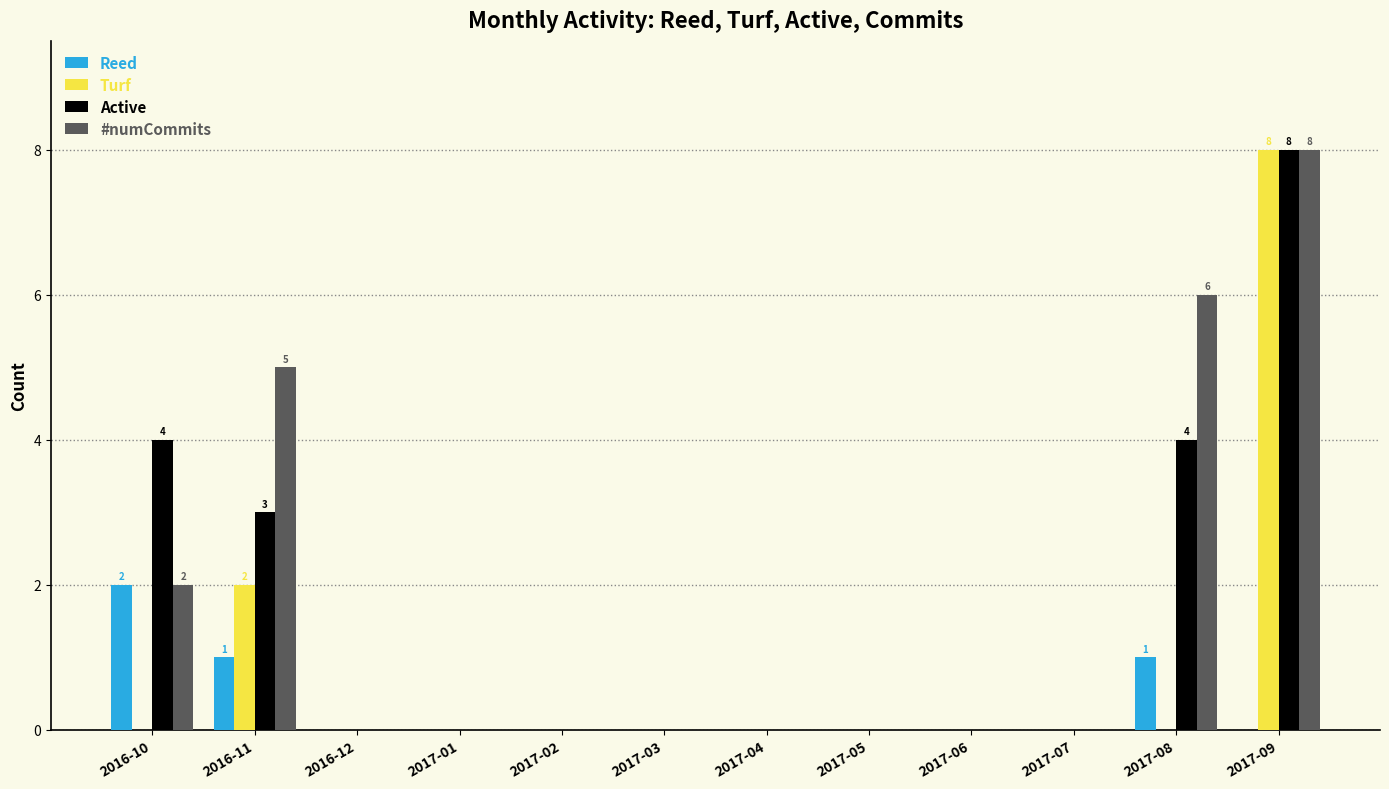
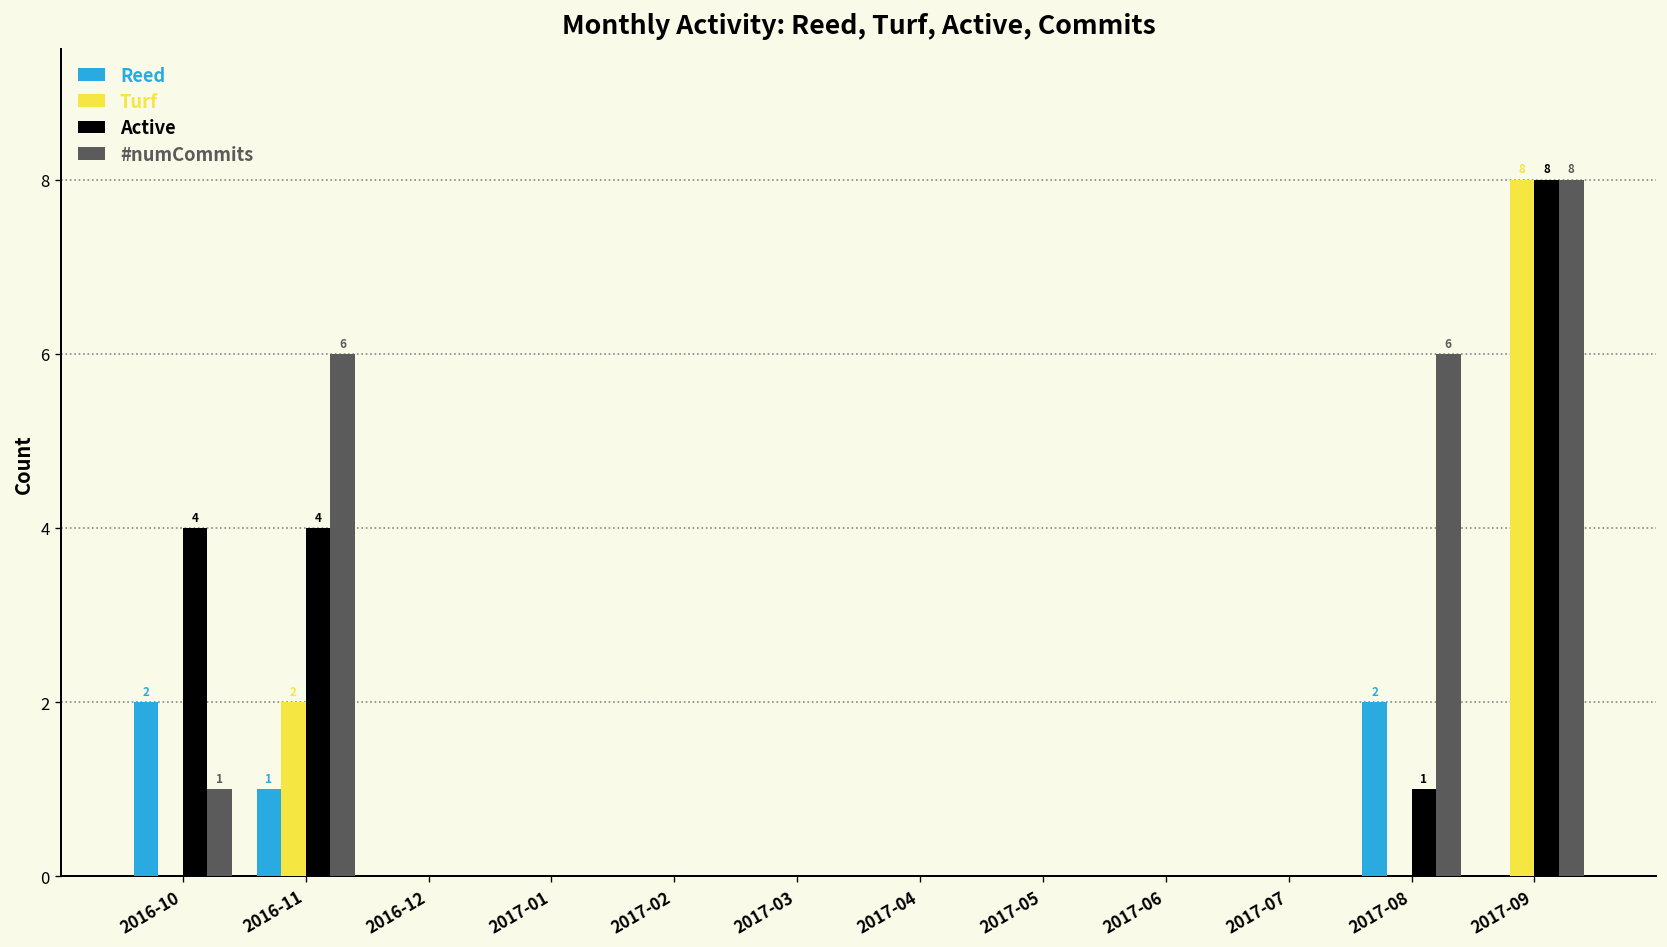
#numCommits, 2016-10: 2 -> 1
Active, 2016-11: 3 -> 4
#numCommits, 2016-11: 5 -> 6
Reed, 2017-08: 1 -> 2
Active, 2017-08: 4 -> 1
